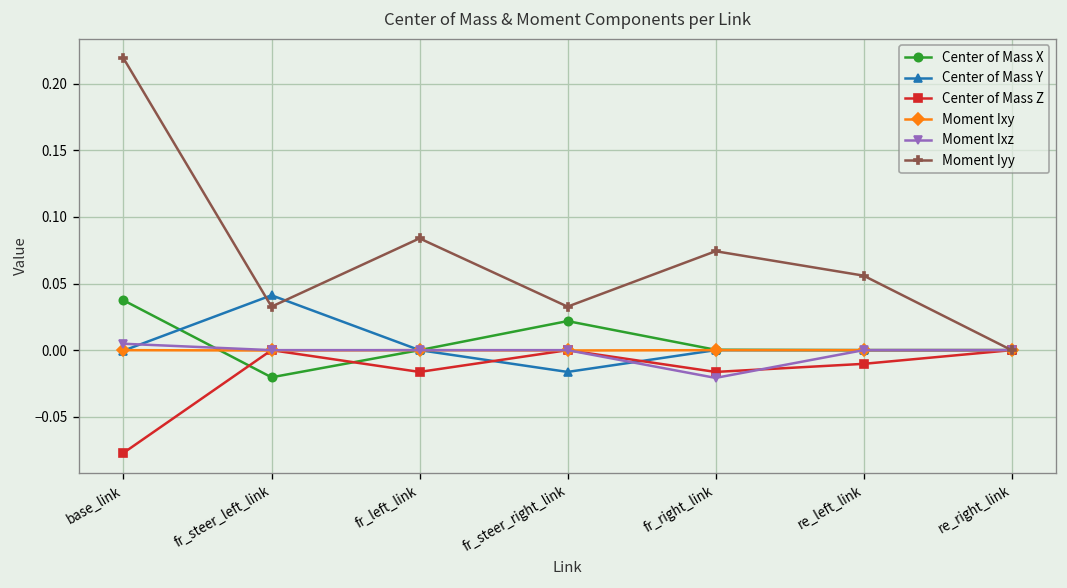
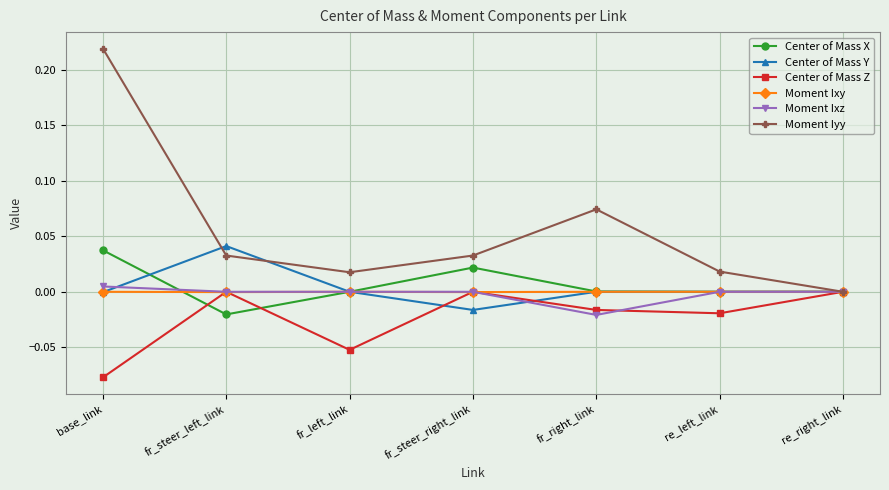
Center of Mass Z, fr_left_link: -0.016 -> -0.052
Moment Iyy, fr_left_link: 0.084 -> 0.018
Center of Mass Z, re_left_link: -0.010 -> -0.019
Moment Iyy, re_left_link: 0.056 -> 0.018
